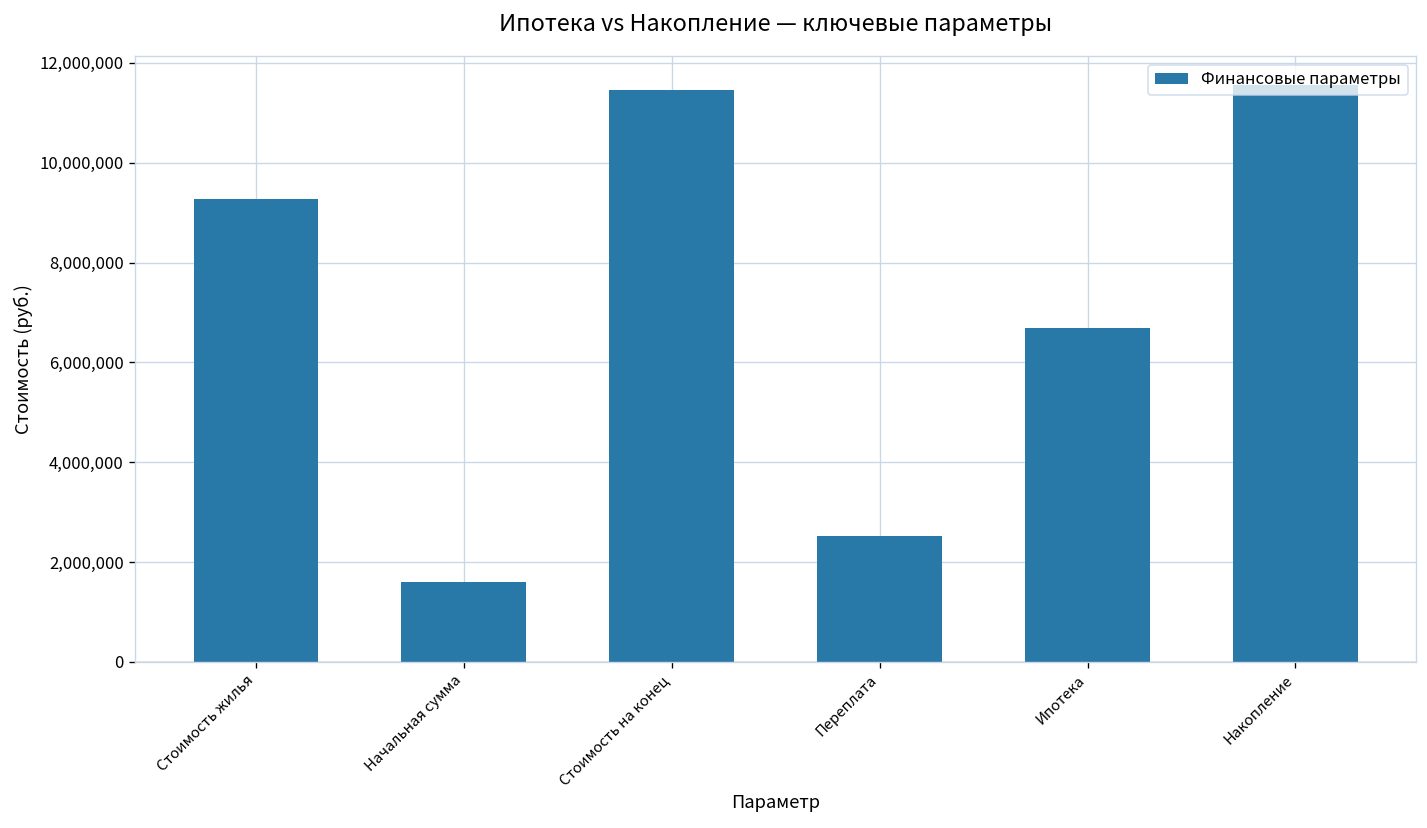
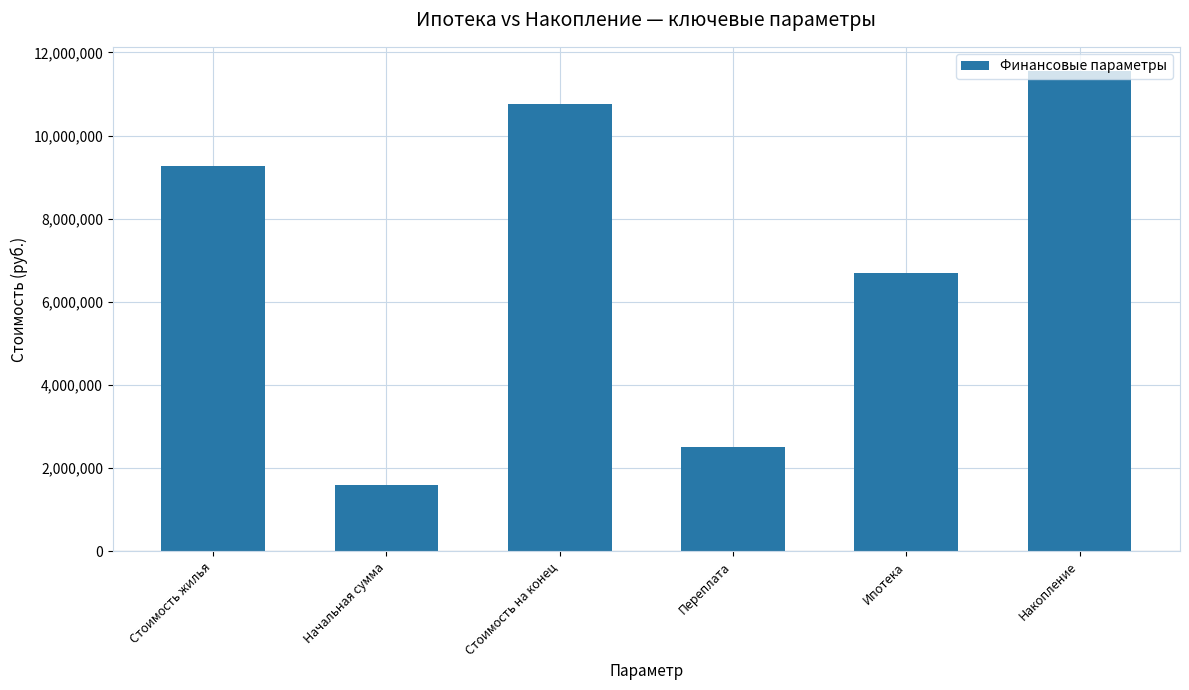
Стоимость на конец: 11,500,000 -> 10,800,000
